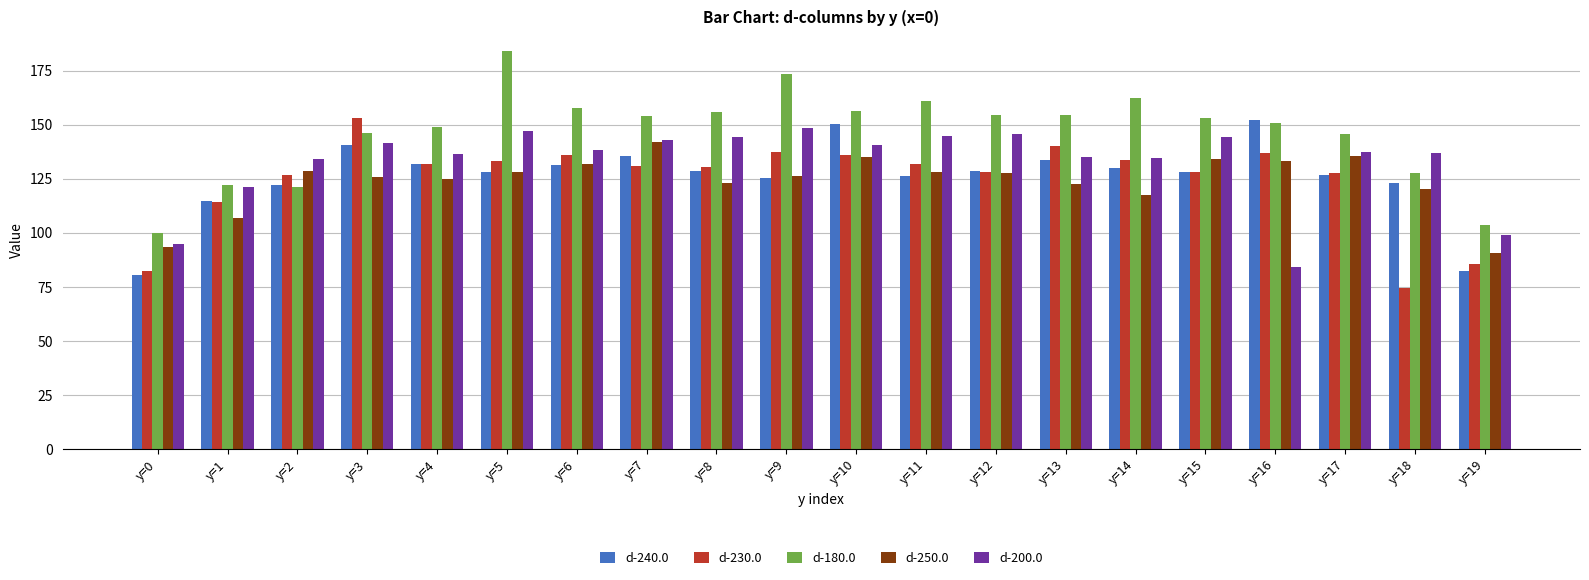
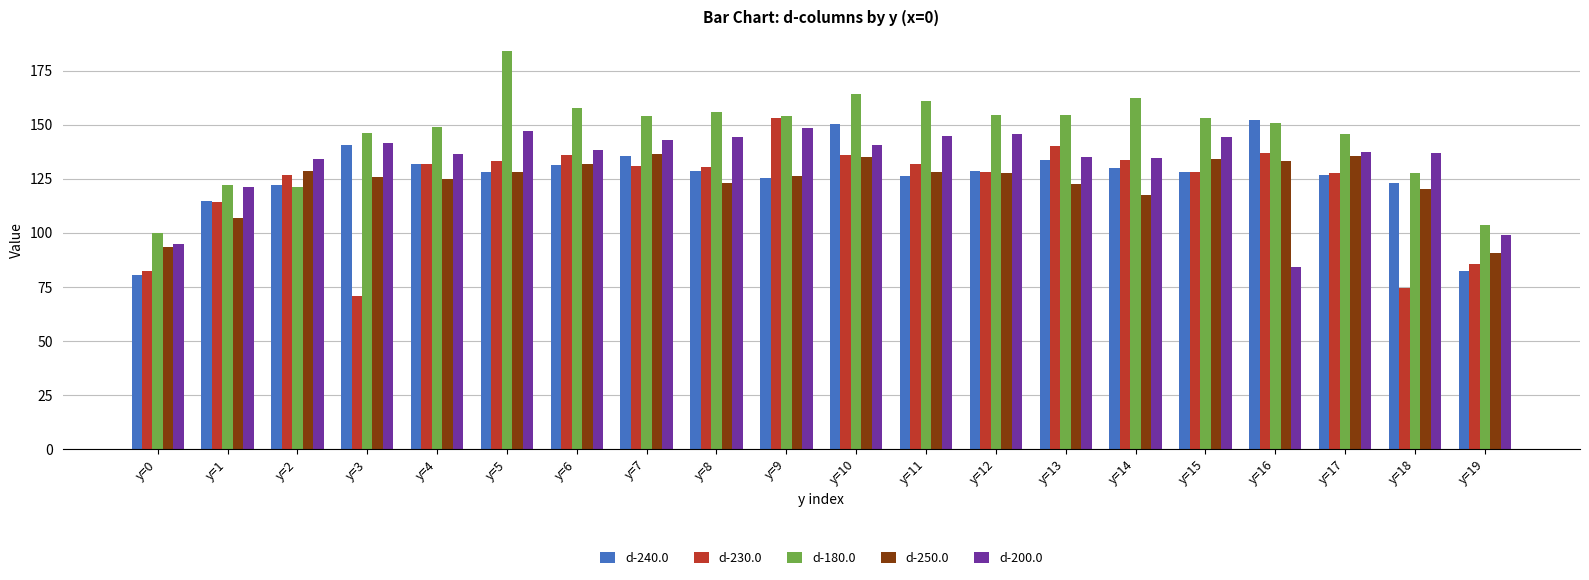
d-230.0, y=3: 153 -> 71
d-250.0, y=7: 142 -> 136
d-230.0, y=9: 137 -> 153
d-180.0, y=9: 174 -> 154
d-180.0, y=10: 157 -> 164
